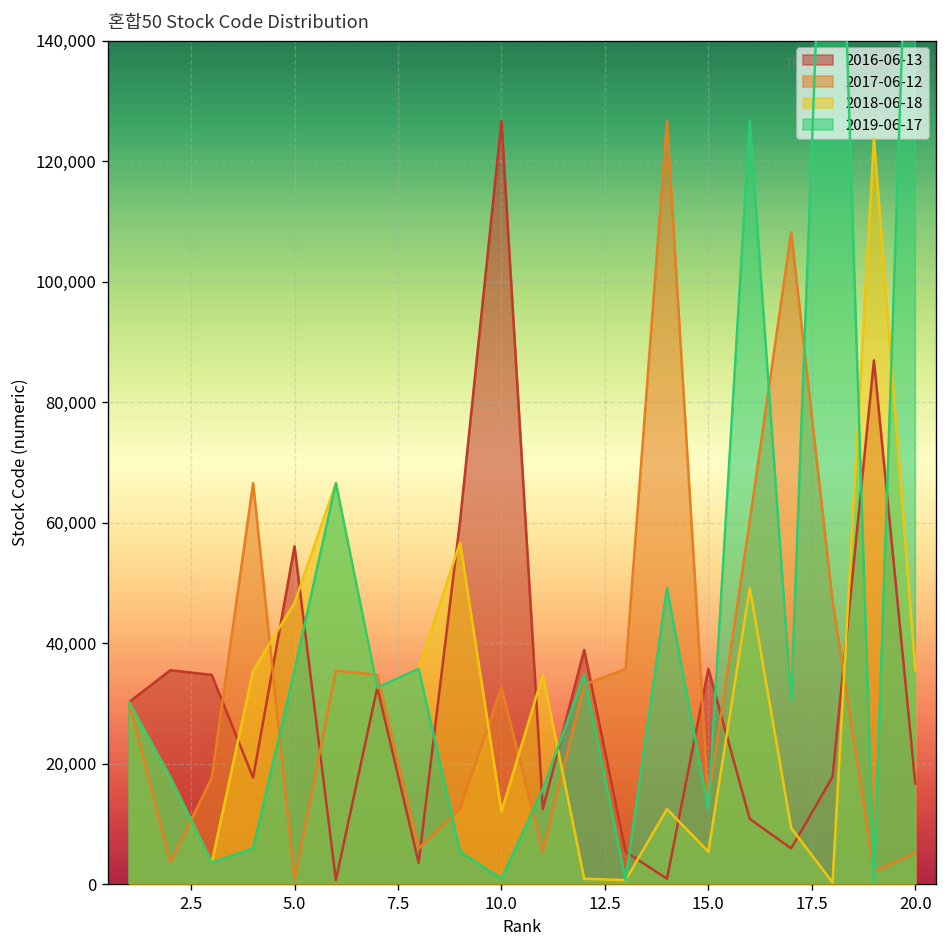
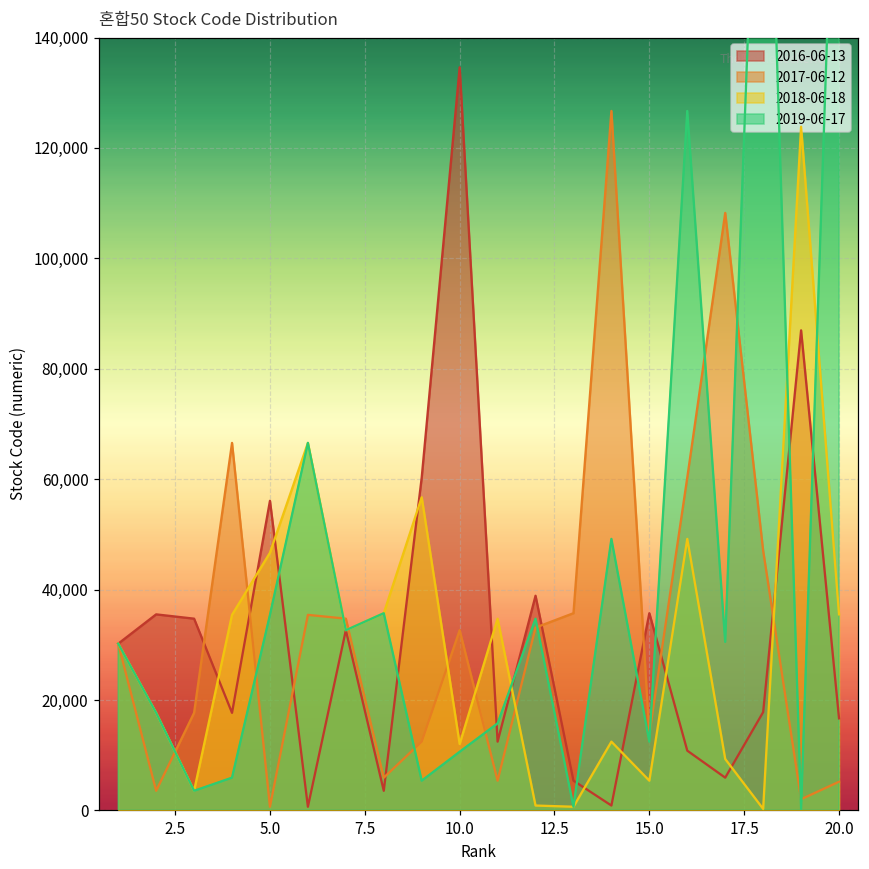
2016-06-13, 10.0: 127,000 -> 135,000
2019-06-17, 10.0: 1,000 -> 11,000
